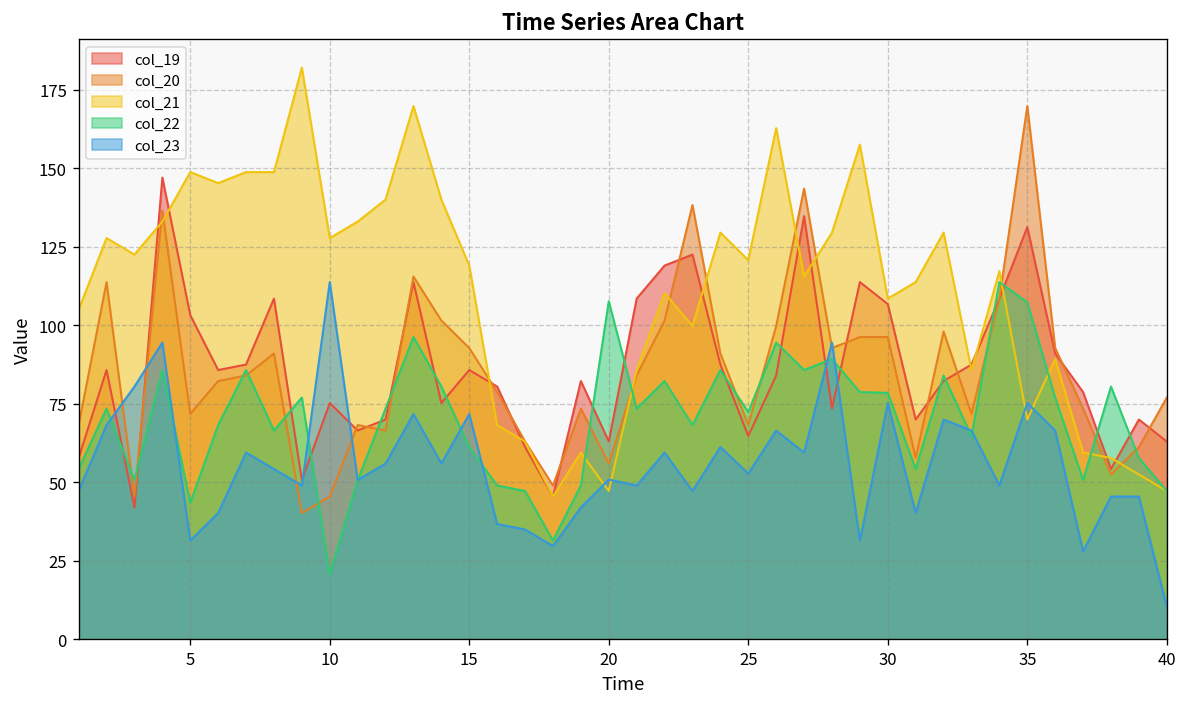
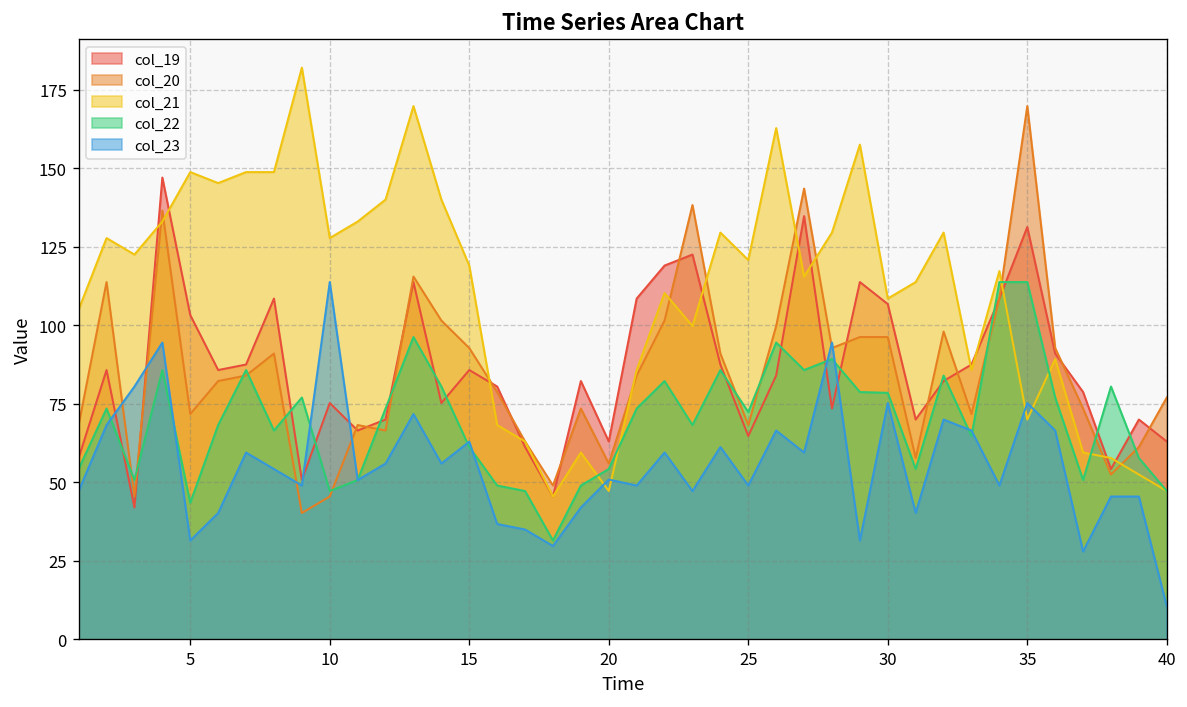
col_22, 10: 21 -> 47
col_23, 15: 72 -> 63
col_22, 20: 108 -> 54
col_23, 25: 53 -> 49
col_22, 35: 107 -> 114
